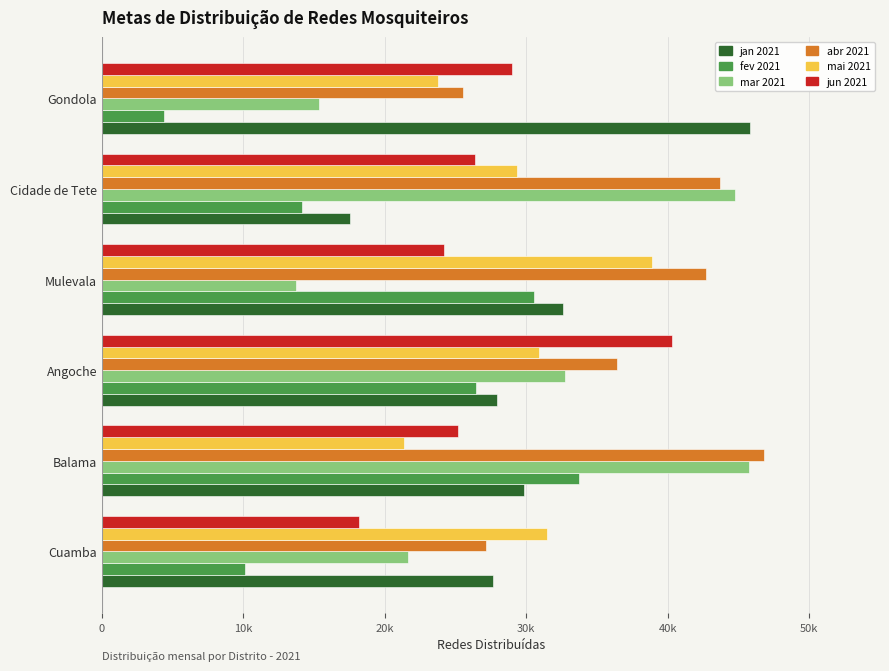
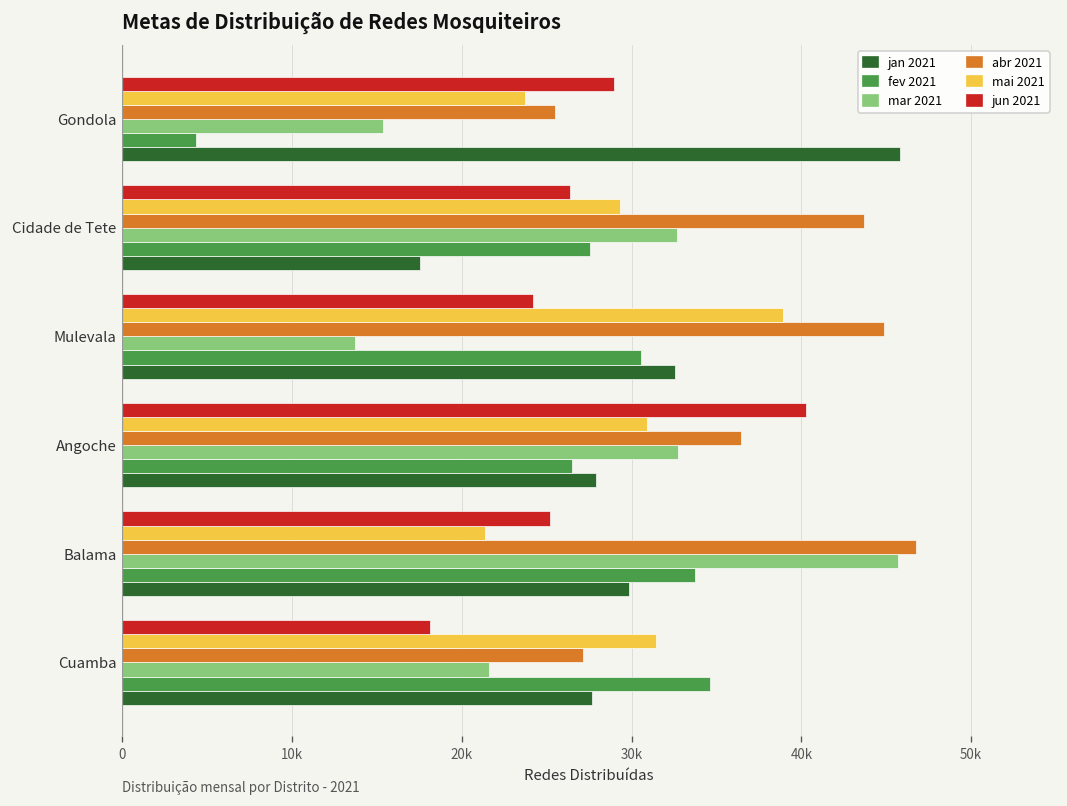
mar 2021, Cidade de Tete: 44700 -> 32700
fev 2021, Cidade de Tete: 14100 -> 27600
abr 2021, Mulevala: 42700 -> 44900
fev 2021, Cuamba: 10100 -> 34600
